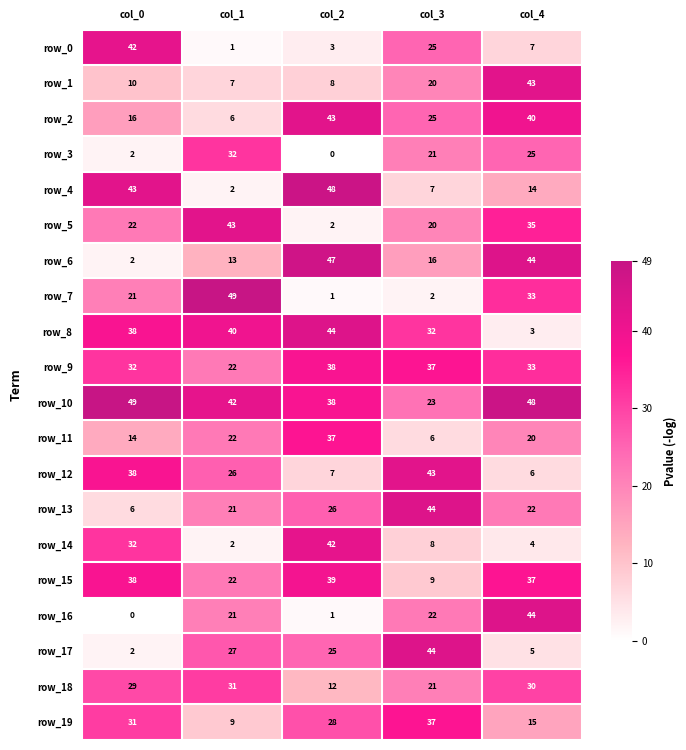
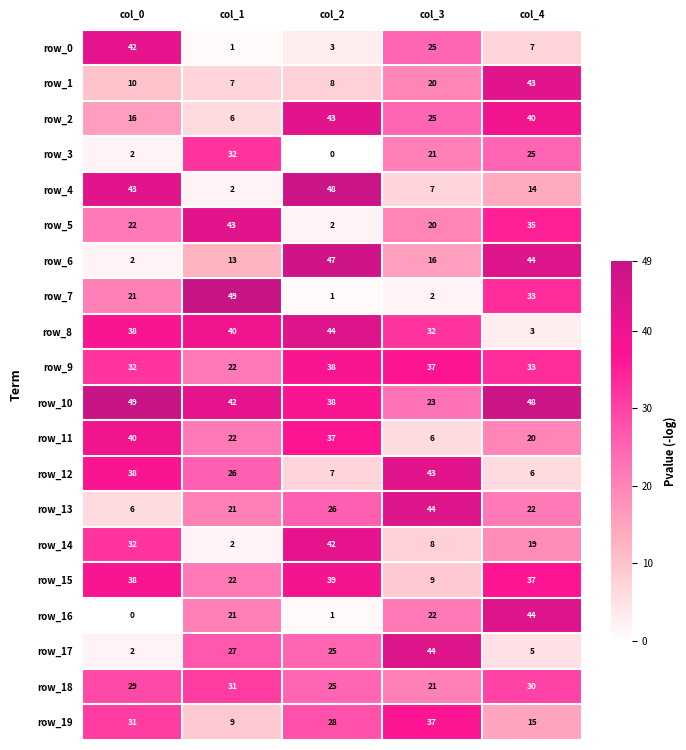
row_11, col_0: 14 -> 40
row_14, col_4: 4 -> 19
row_18, col_2: 12 -> 25
